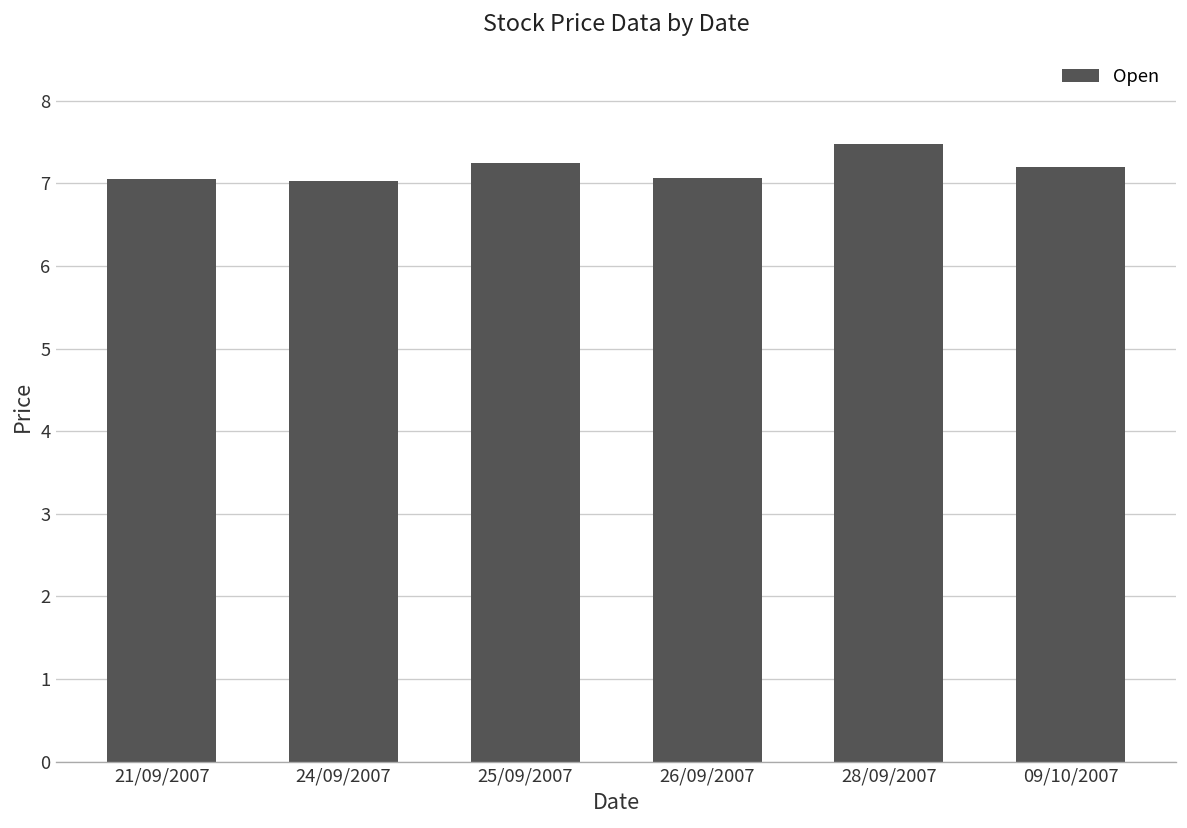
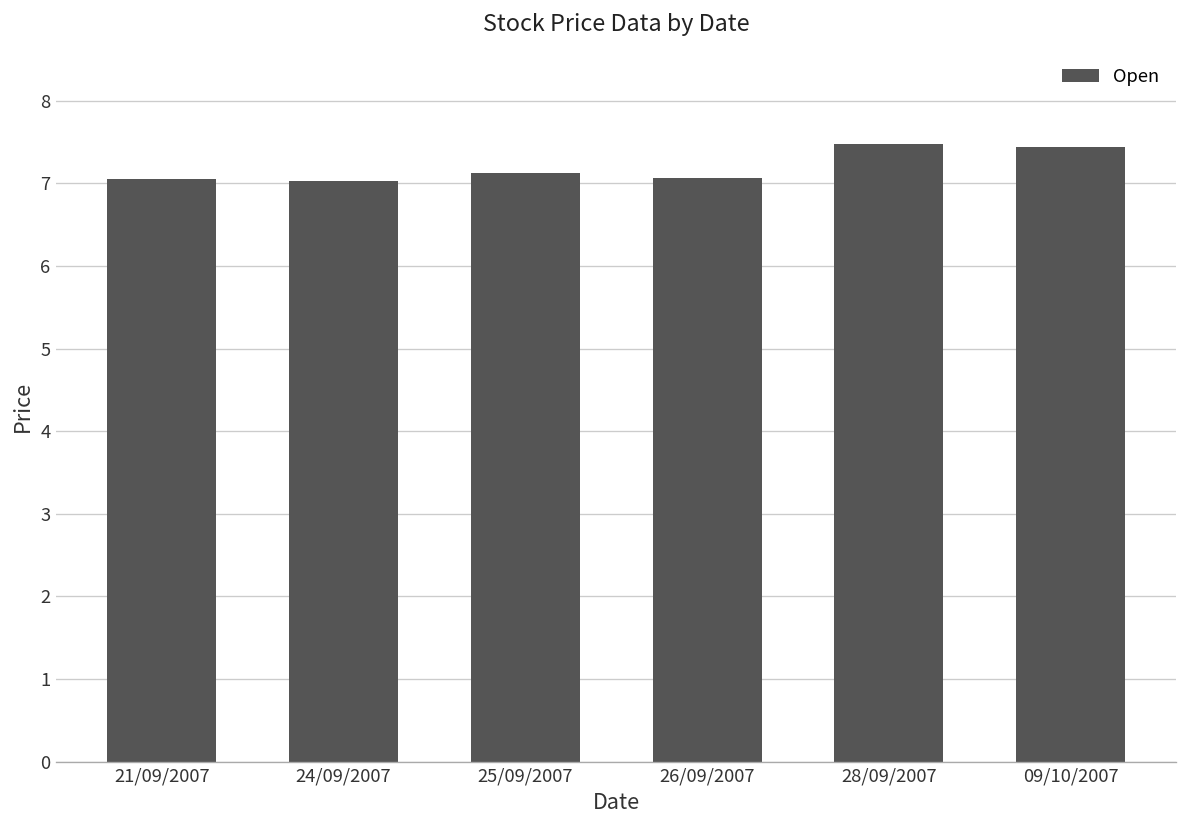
25/09/2007: 7.2 -> 7.1
09/10/2007: 7.2 -> 7.4
